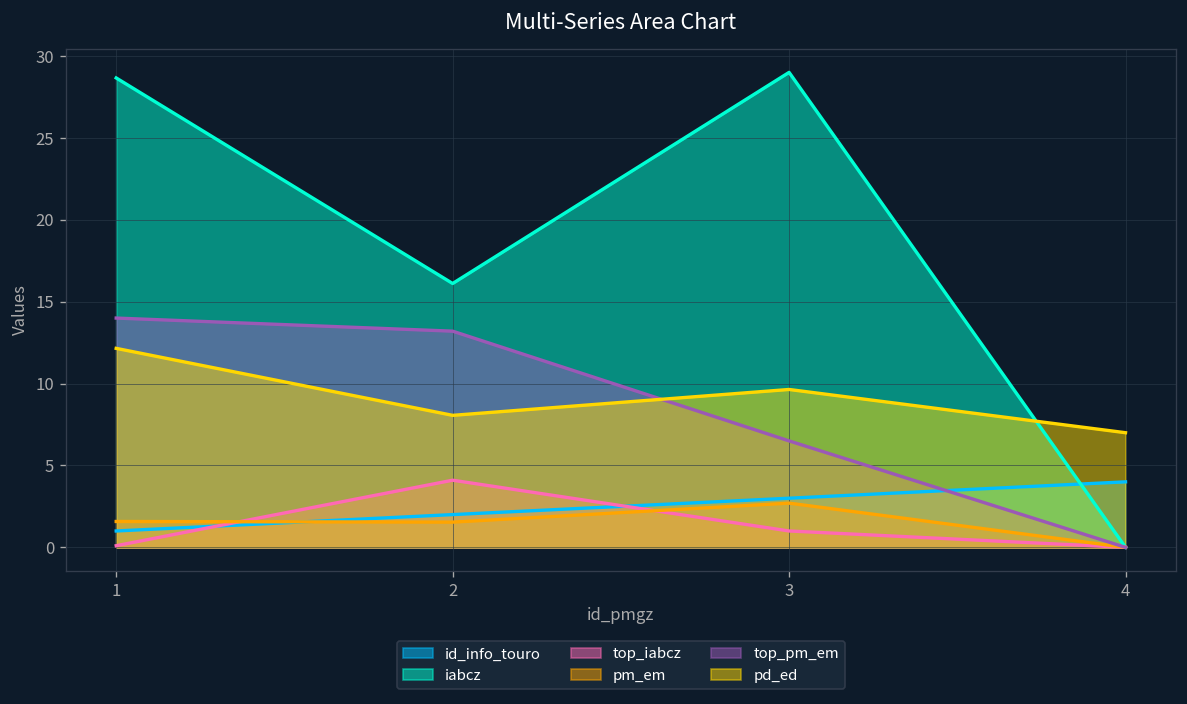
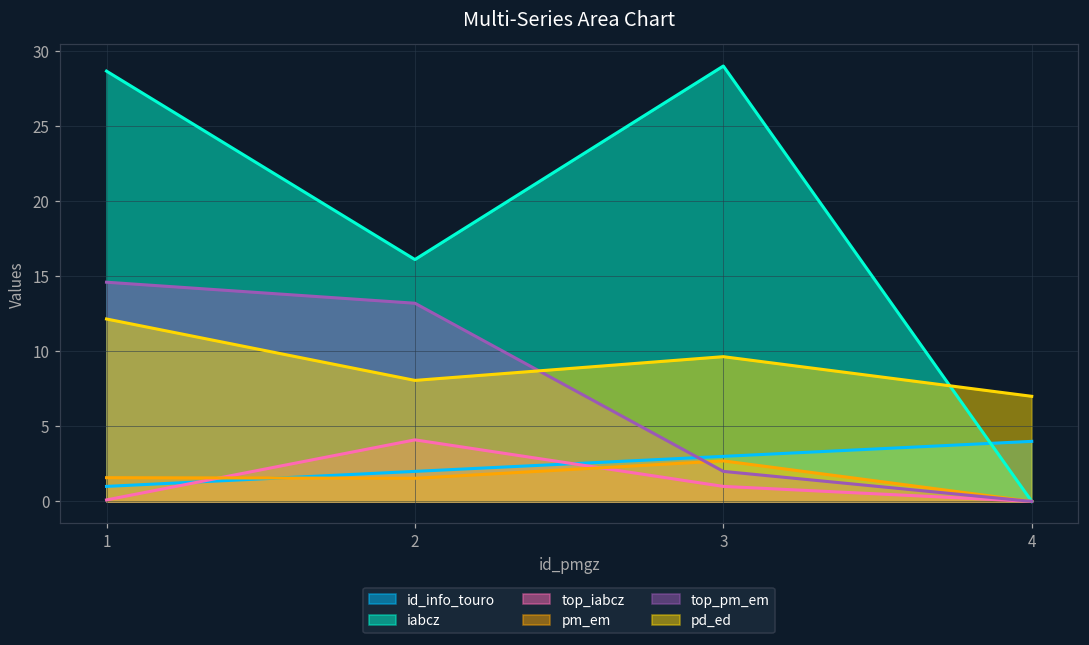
top_pm_em, 1: 14.0 -> 14.6
top_pm_em, 3: 6.5 -> 2.0
